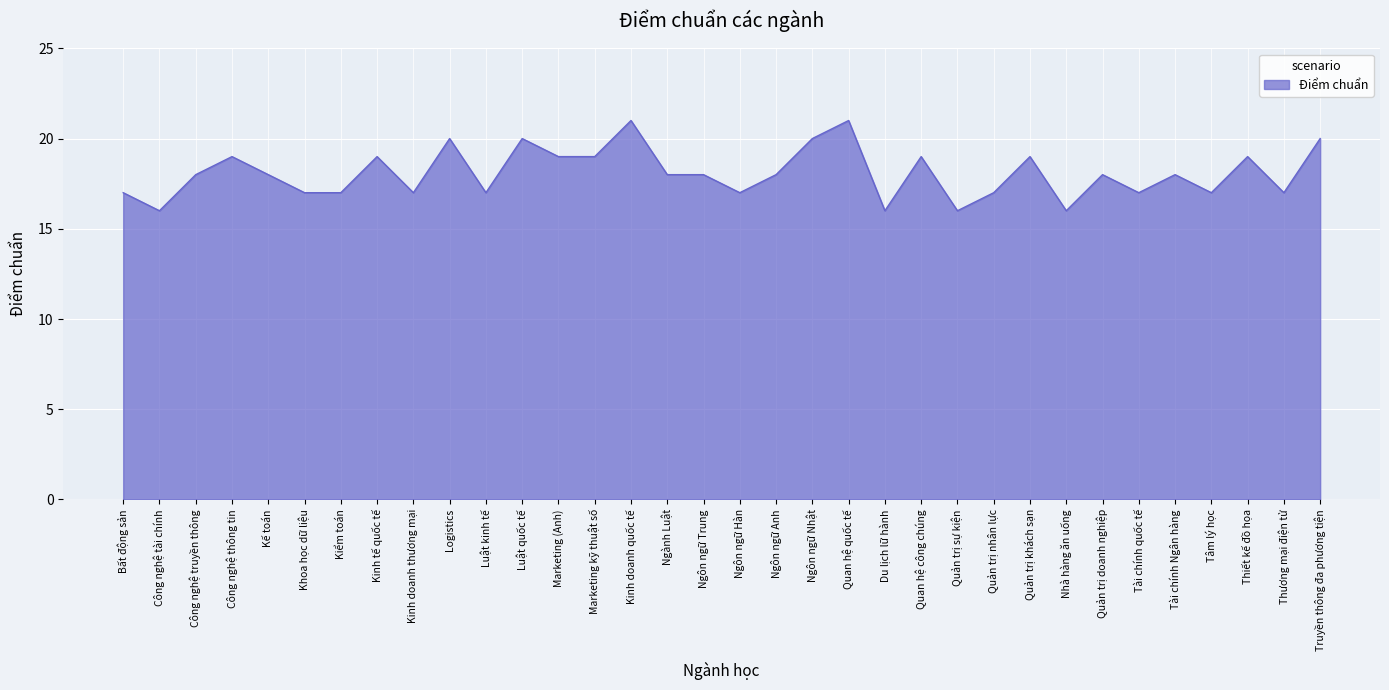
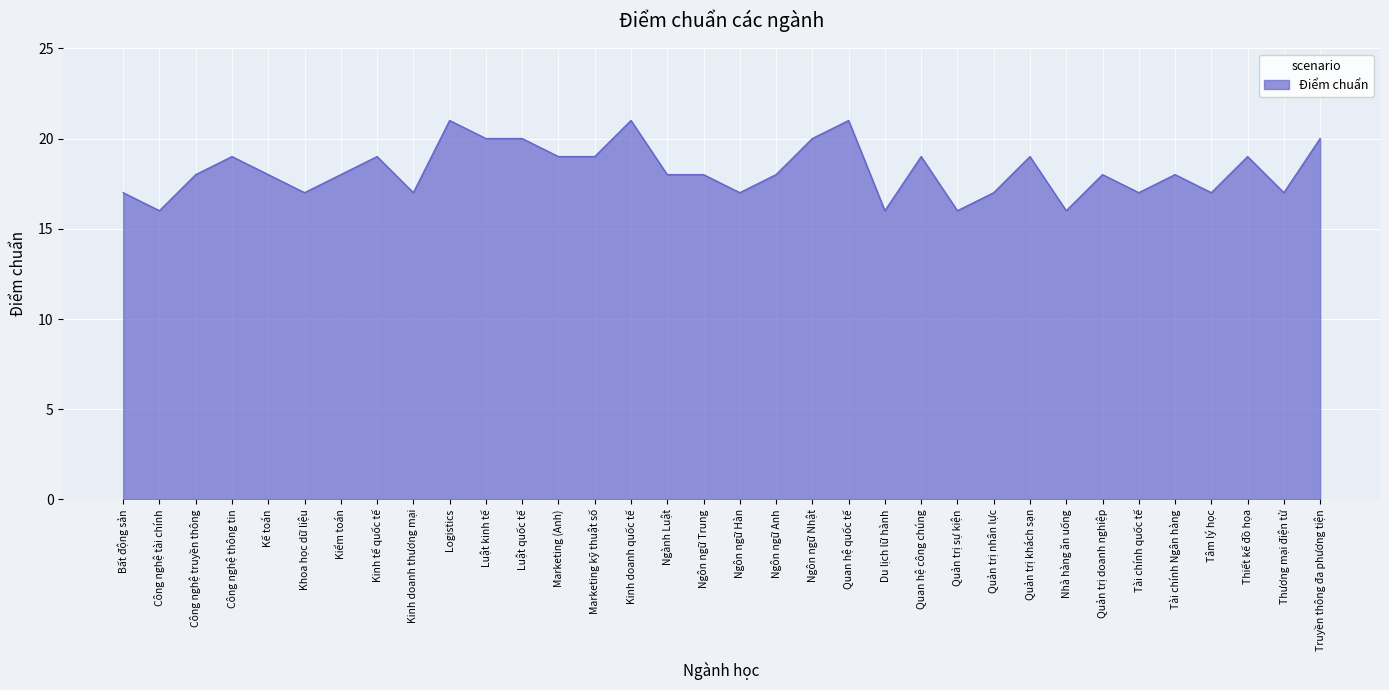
Kiểm toán: 17 -> 18
Logistics: 20 -> 21
Luật kinh tế: 17 -> 20
